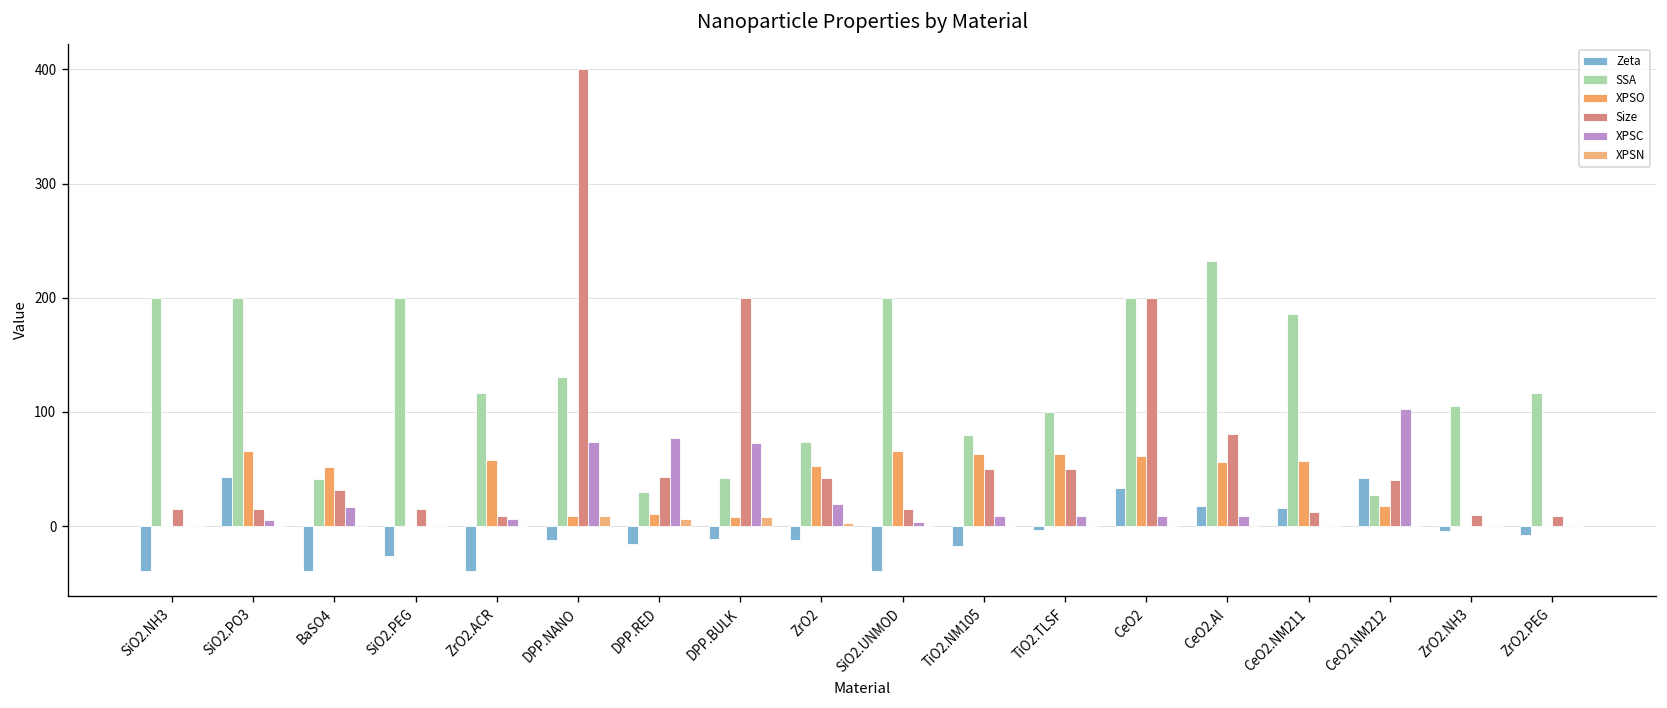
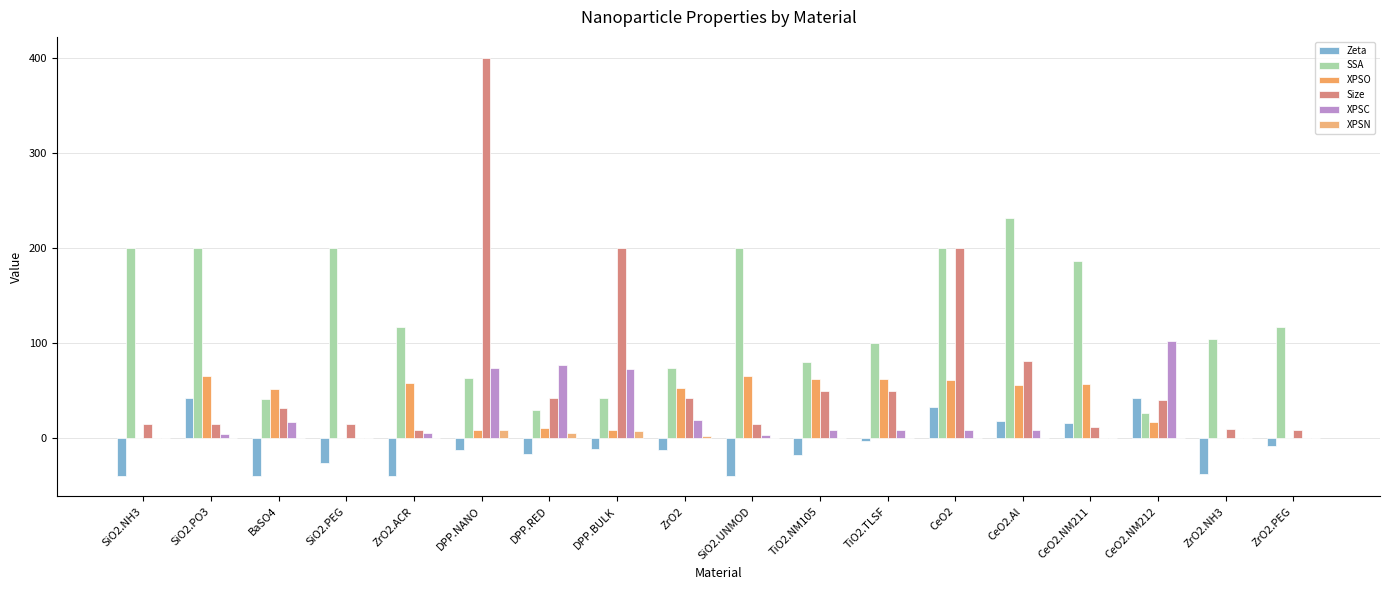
SSA, DPP.NANO: 130 -> 60
Zeta, ZrO2.NH3: 0 -> -40
